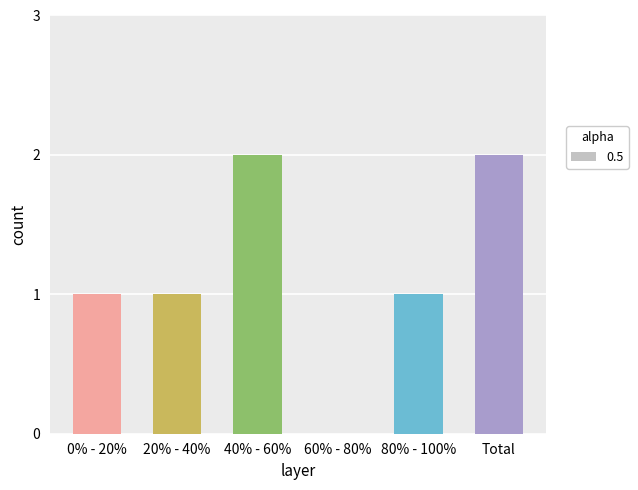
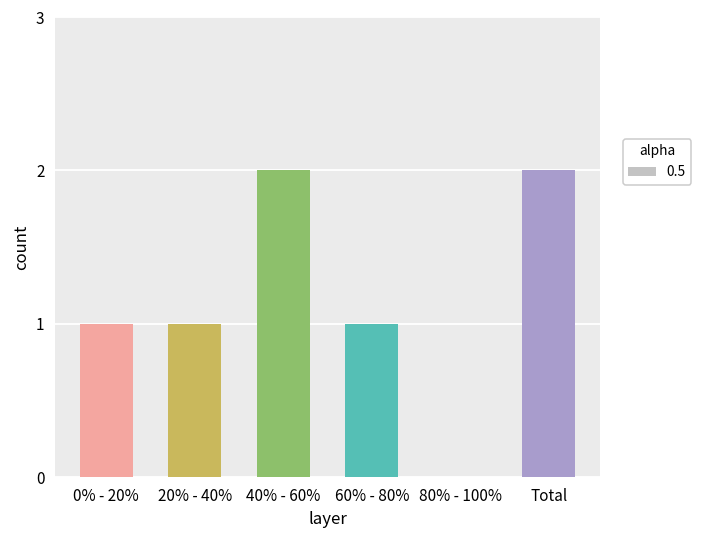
60% - 80%: 0 -> 1
80% - 100%: 1 -> 0
